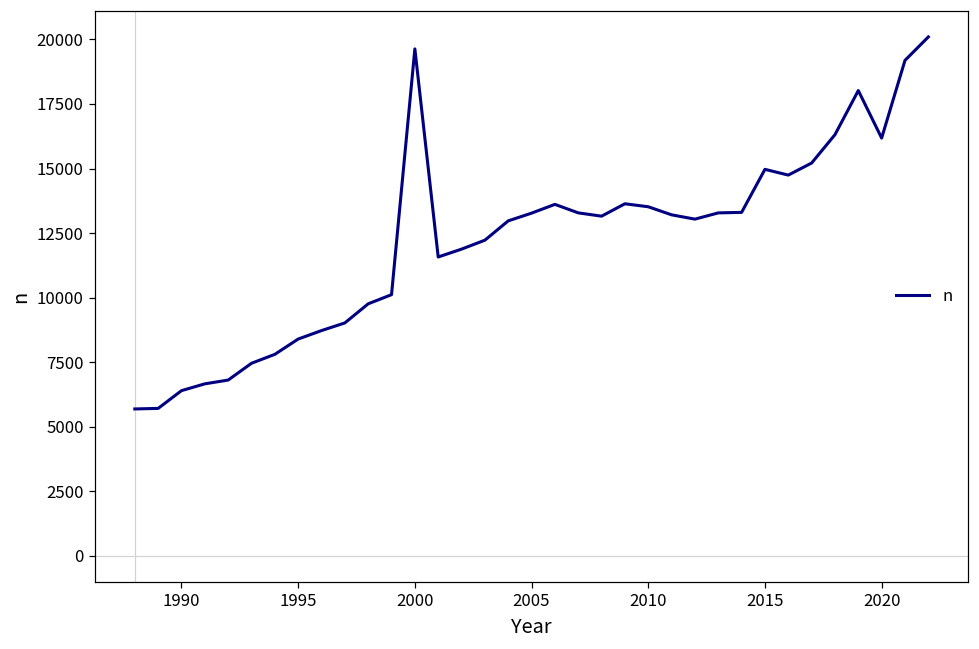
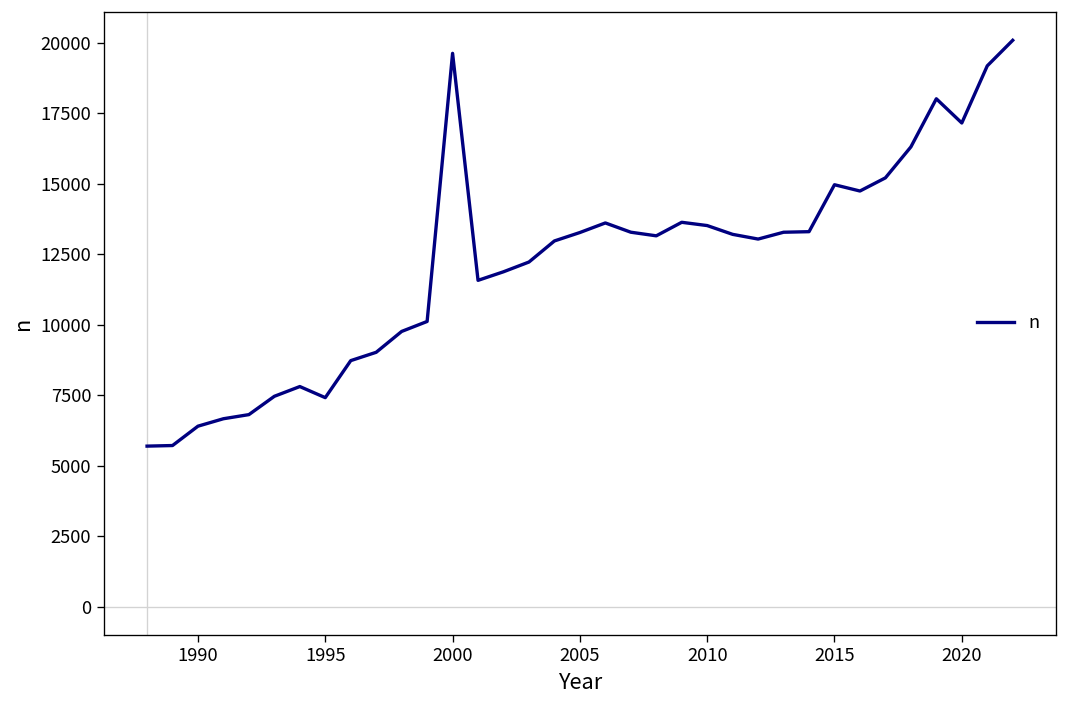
1995: 8400 -> 7400
2020: 16200 -> 17200
